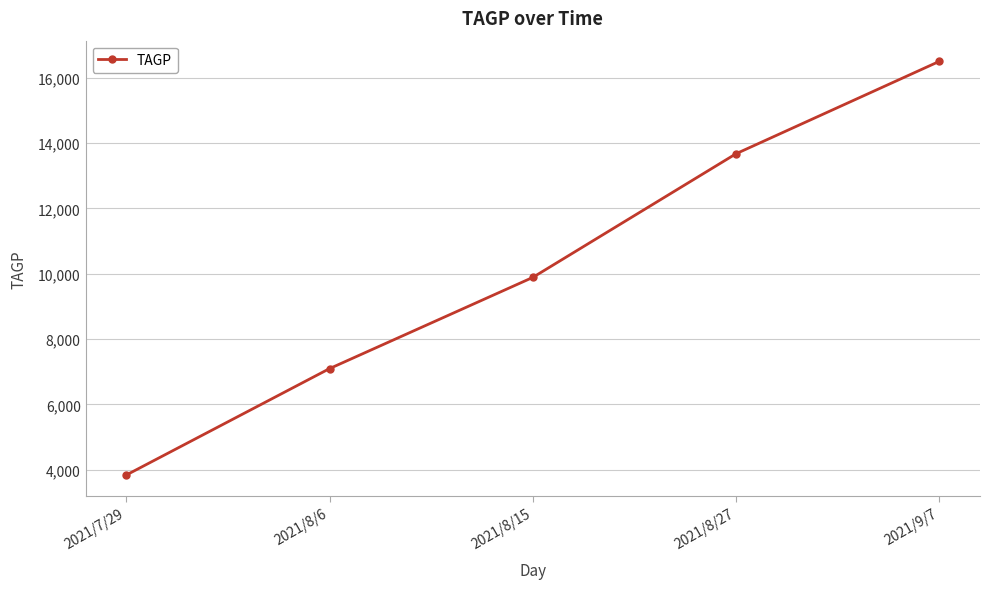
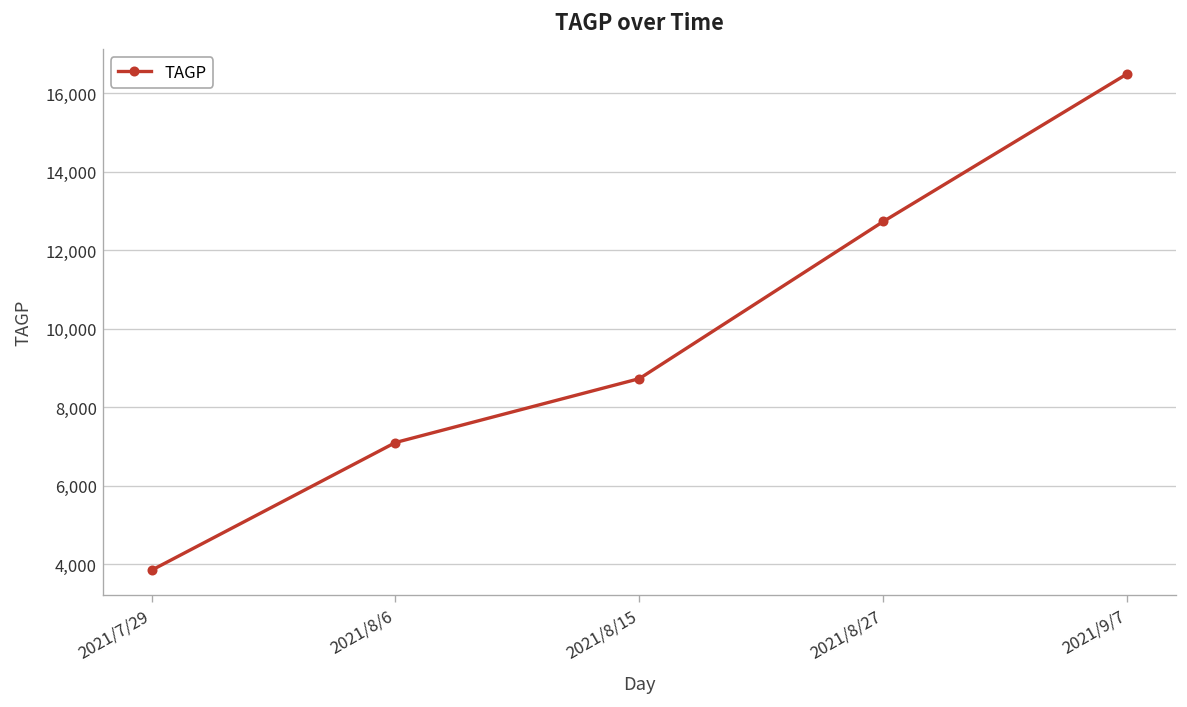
2021/8/15: 9,900 -> 8,700
2021/8/27: 13,700 -> 12,700
